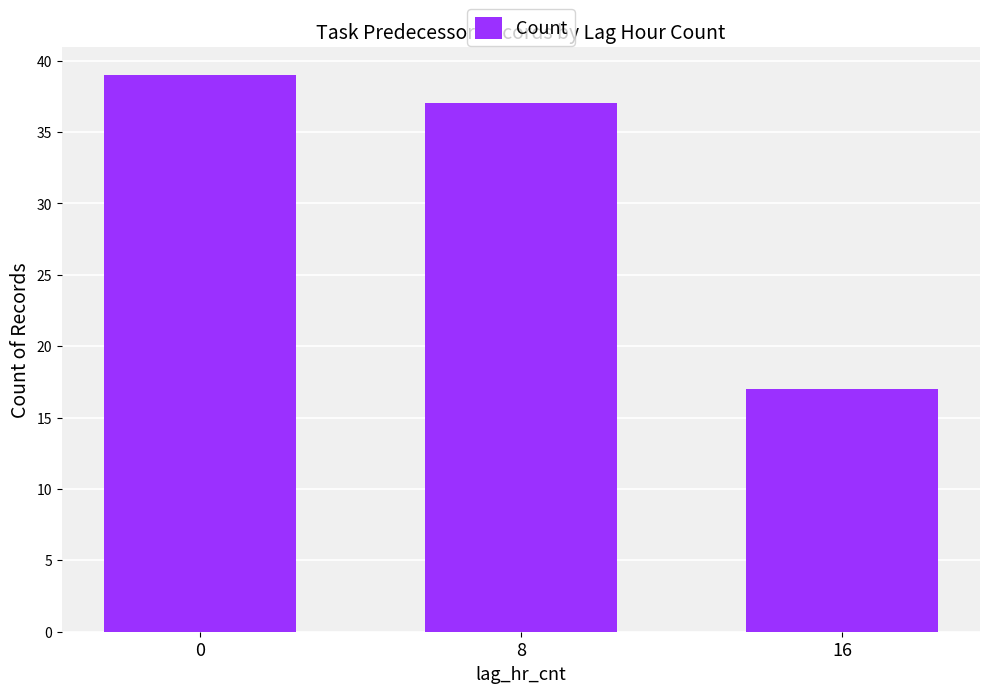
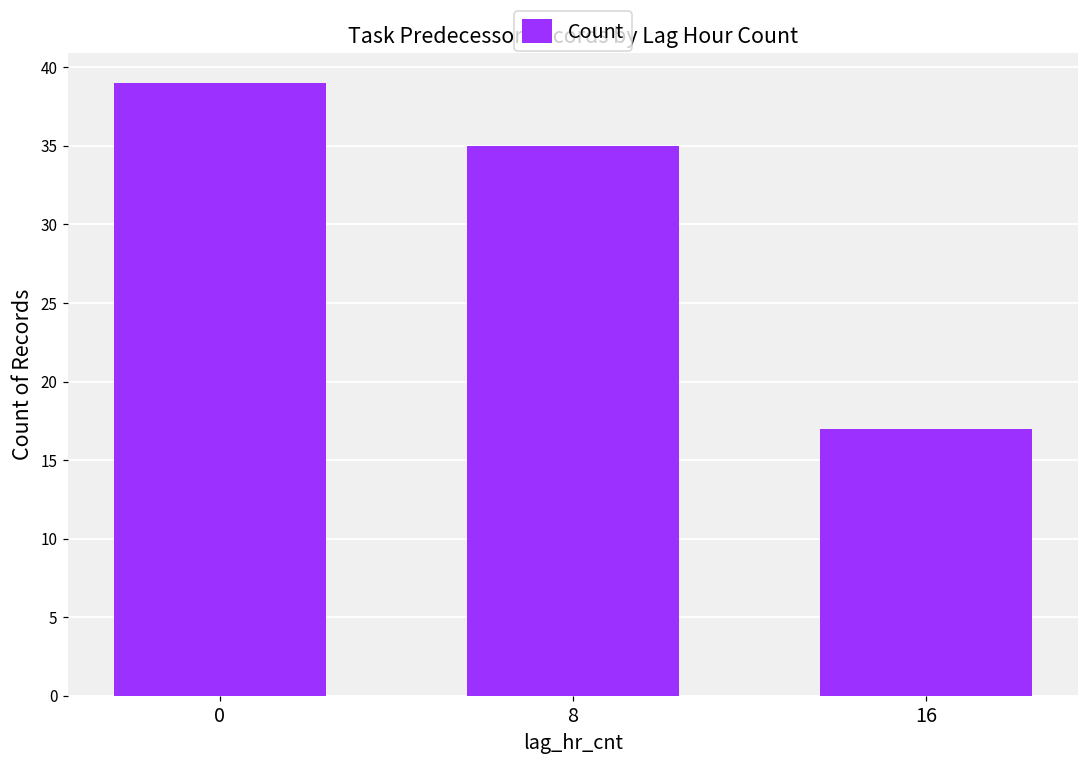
8: 37 -> 35
